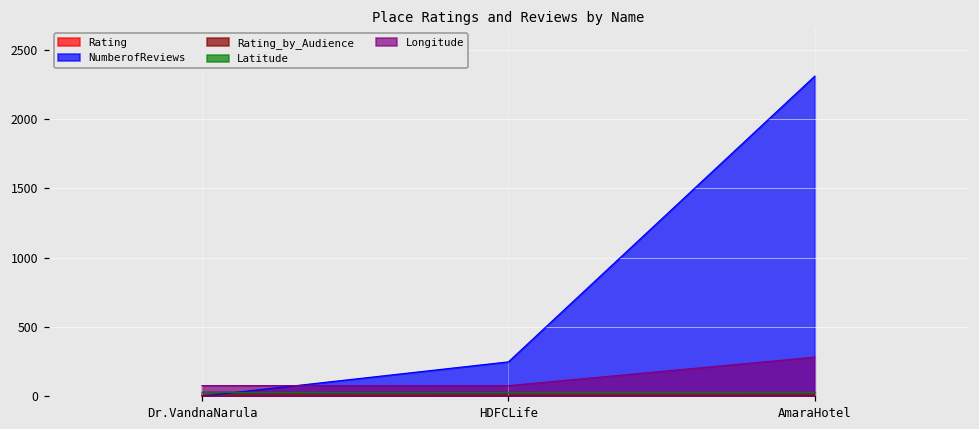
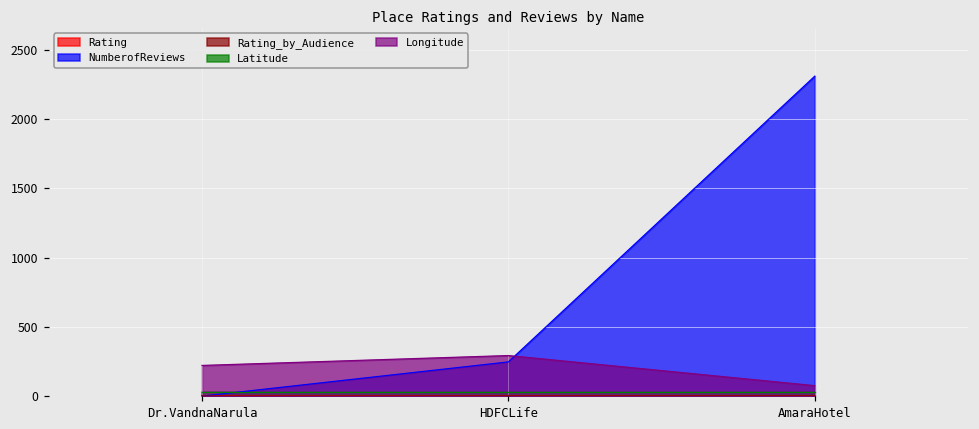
Longitude, Dr.VandnaNarula: 80 -> 220
Longitude, HDFCLife: 80 -> 290
Longitude, AmaraHotel: 280 -> 80
